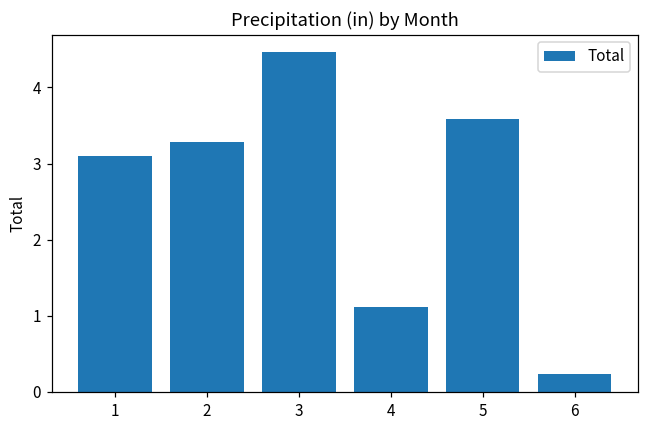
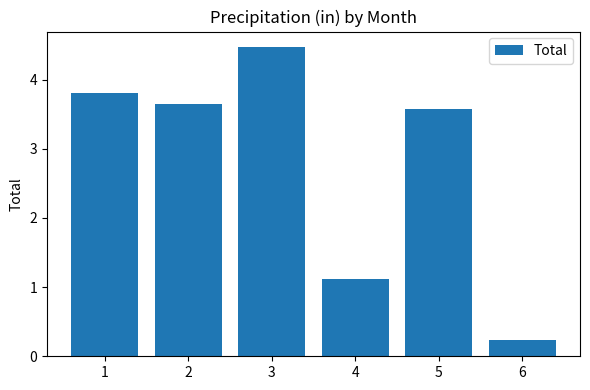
1: 3.1 -> 3.8
2: 3.3 -> 3.6
